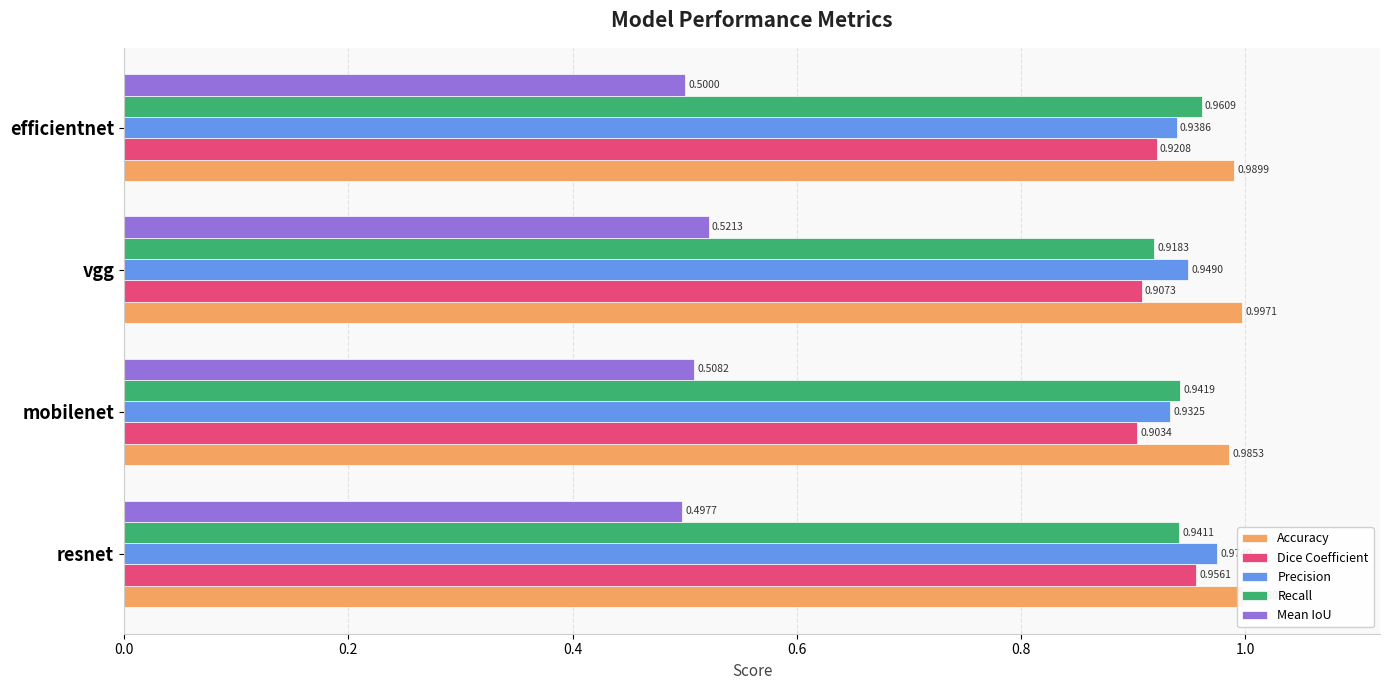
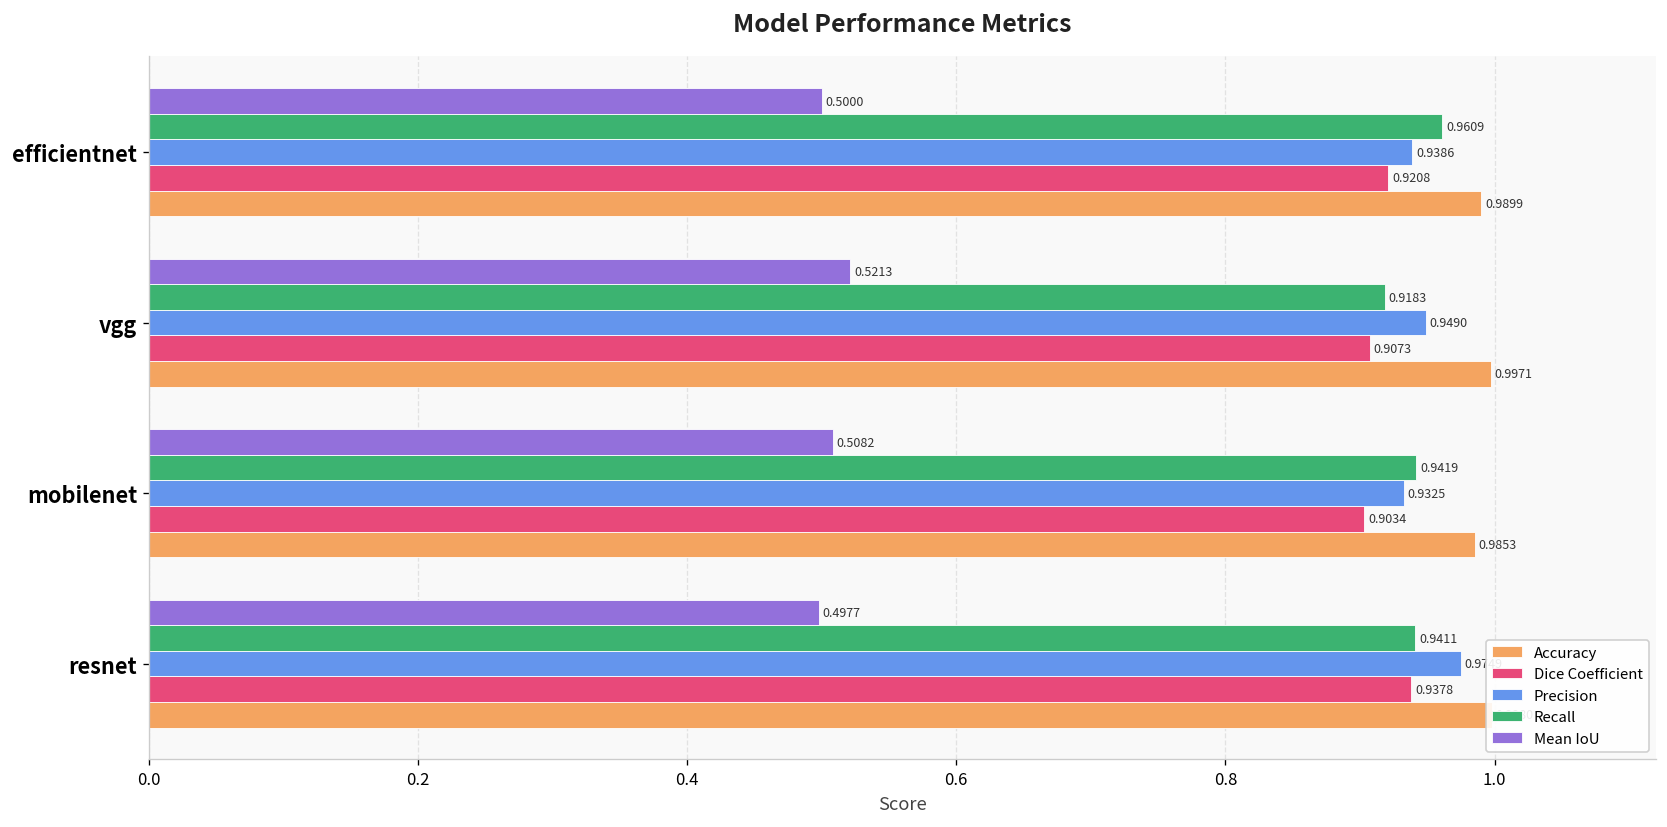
Dice Coefficient, resnet: 0.9561 -> 0.9378
